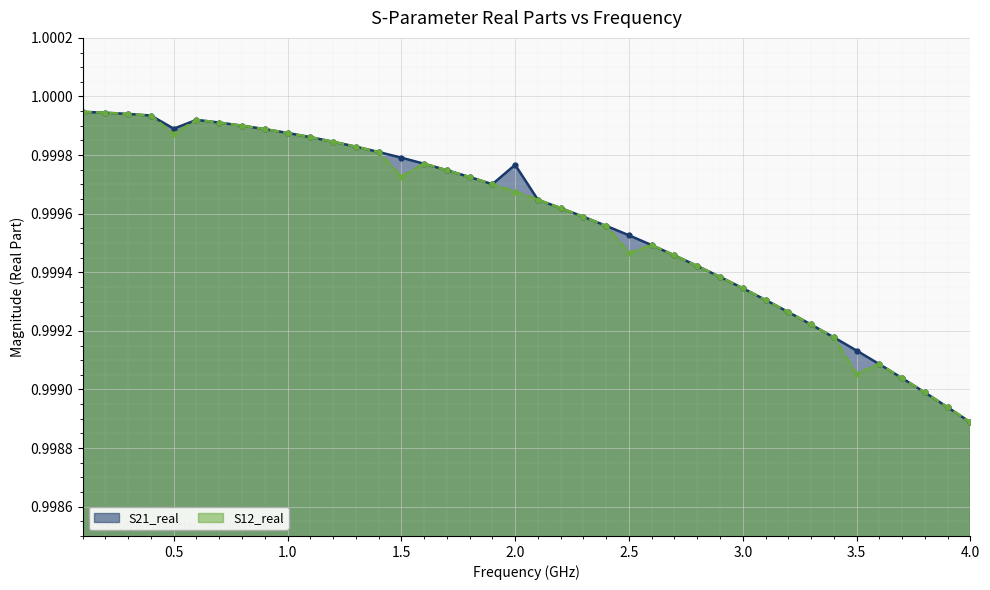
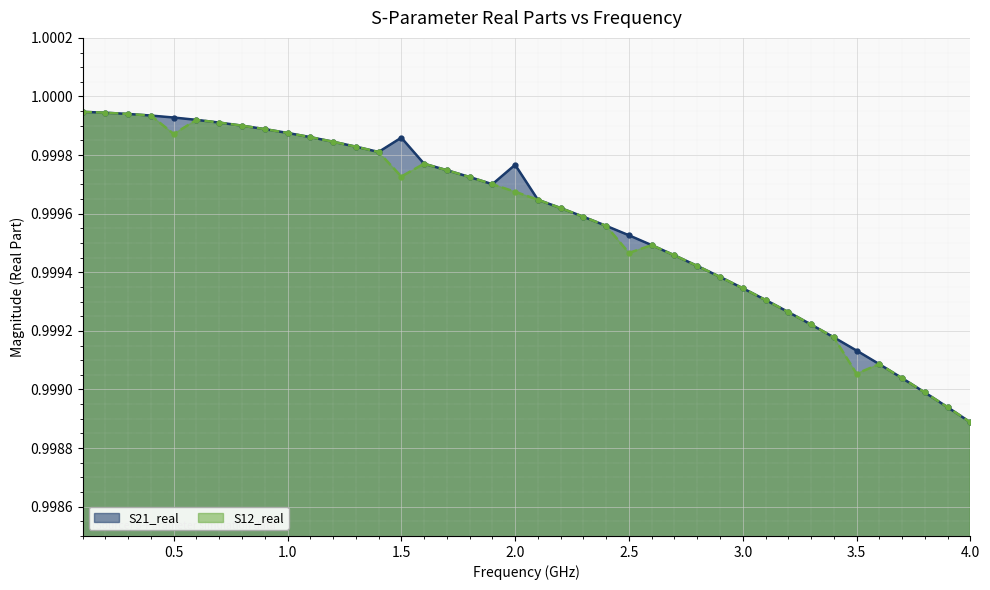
S21_real, 0.5: 0.99989 -> 0.99993
S21_real, 1.5: 0.99979 -> 0.99986
